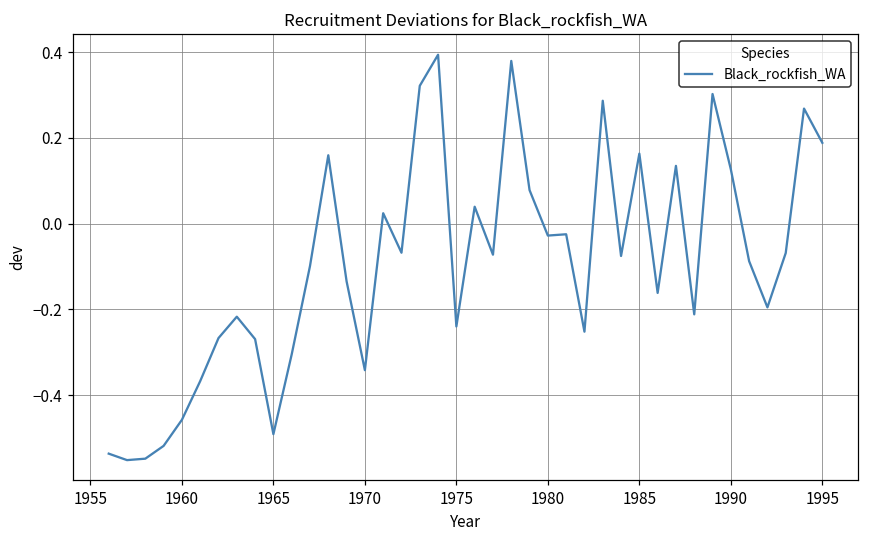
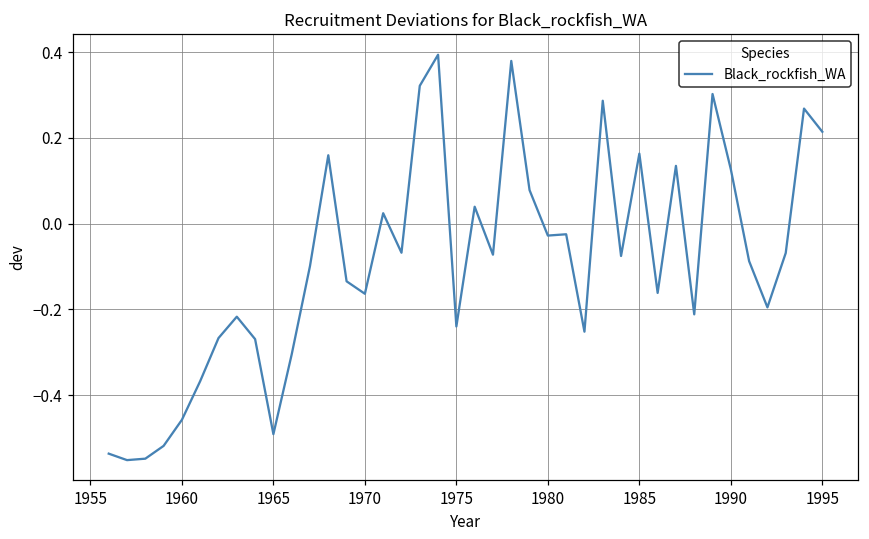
1970: -0.34 -> -0.16
1995: 0.19 -> 0.21
